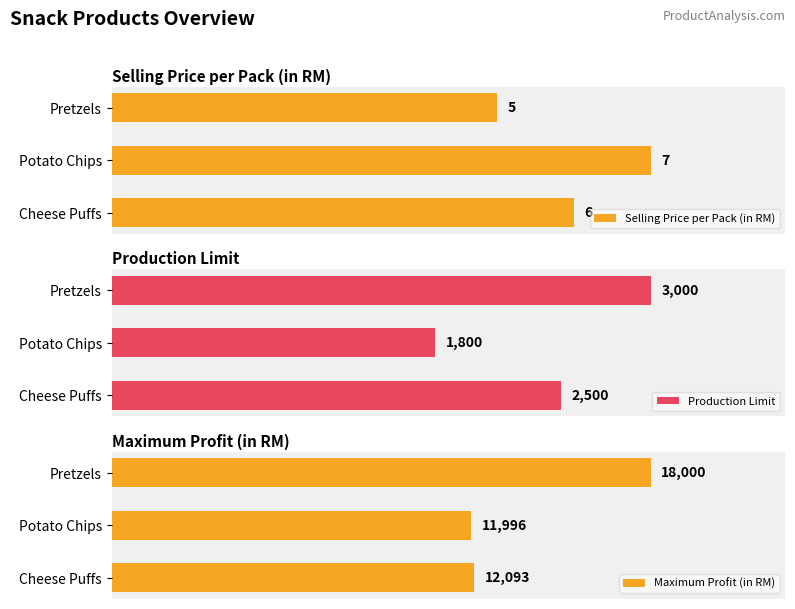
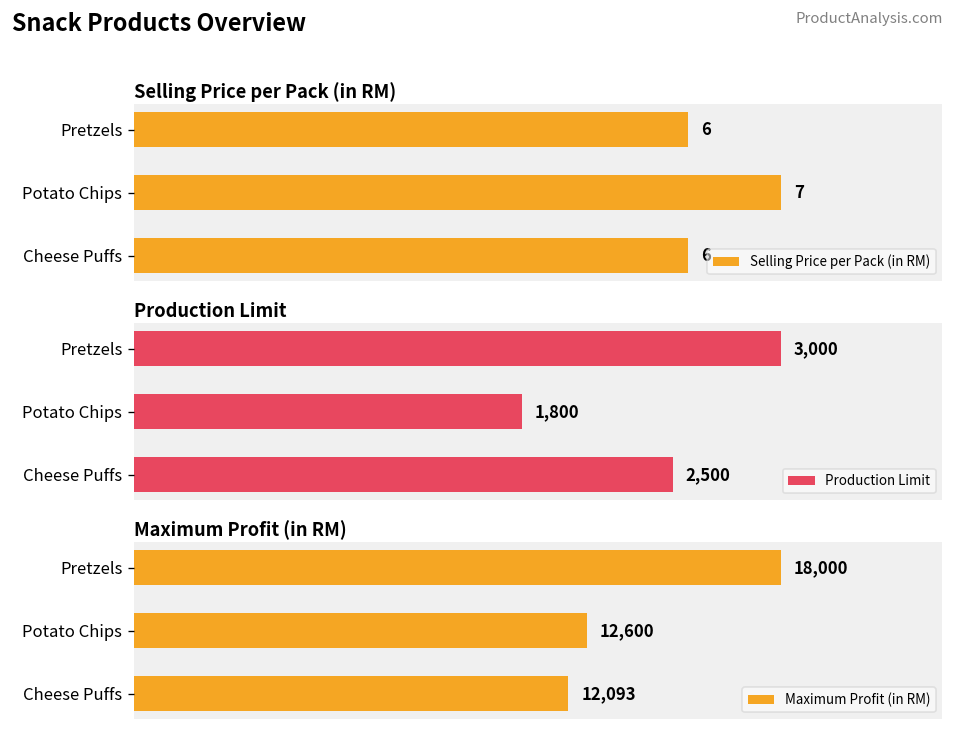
Selling Price per Pack (in RM), Pretzels: 5 -> 6
Maximum Profit (in RM), Potato Chips: 11,996 -> 12,600
